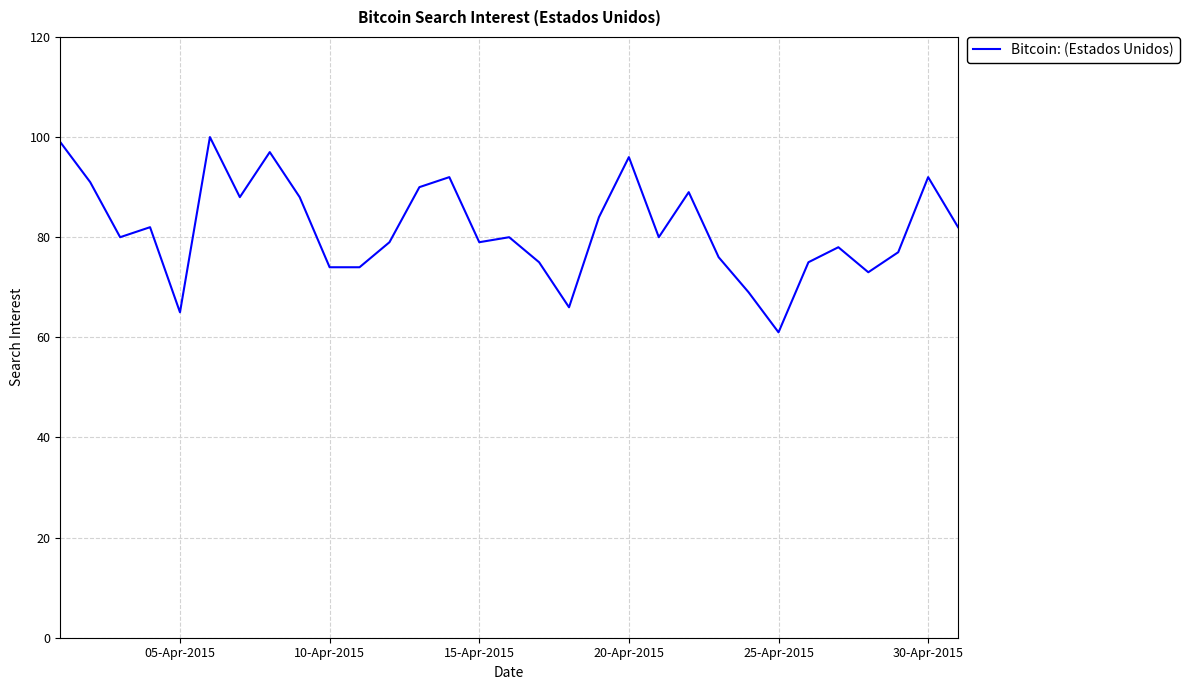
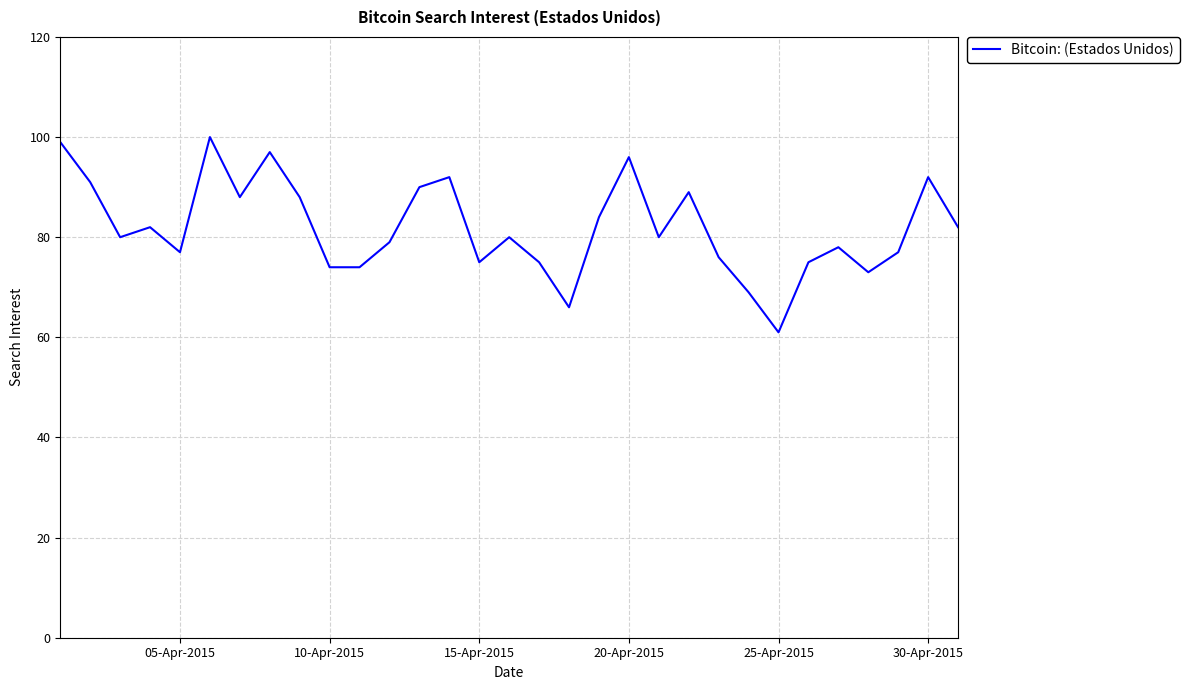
05-Apr-2015: 65 -> 77
15-Apr-2015: 79 -> 75
